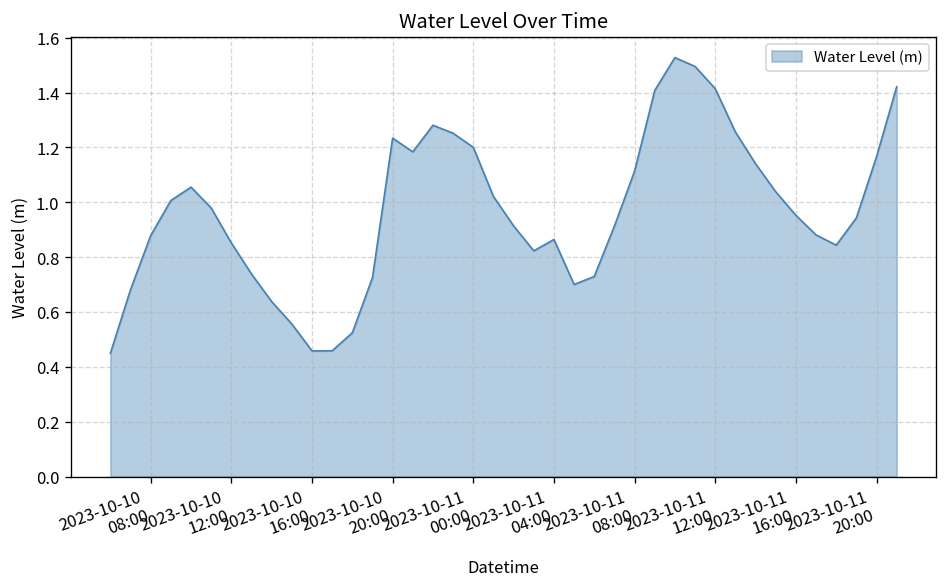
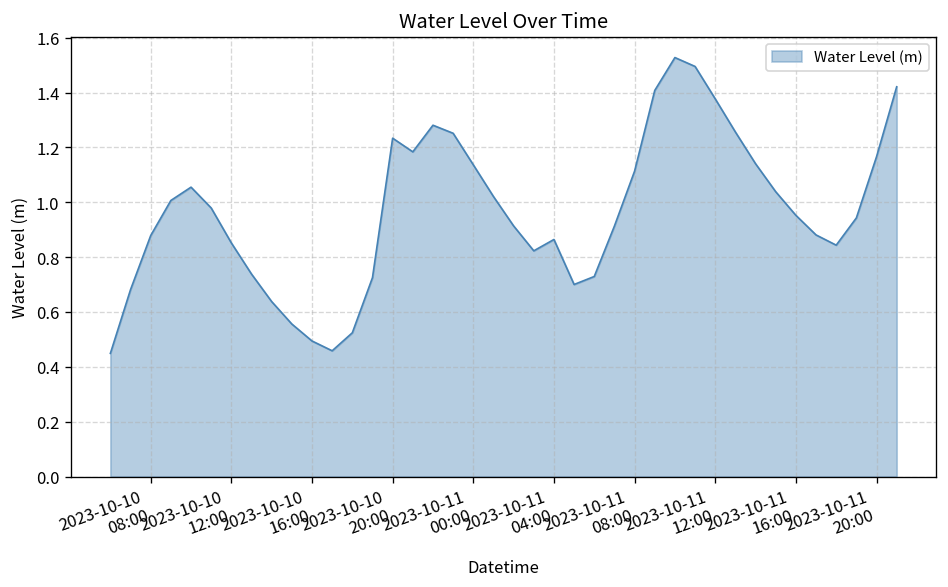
2023-10-10 16:00: 0.46 -> 0.49
2023-10-11 00:00: 1.20 -> 1.14
2023-10-11 12:00: 1.41 -> 1.38
